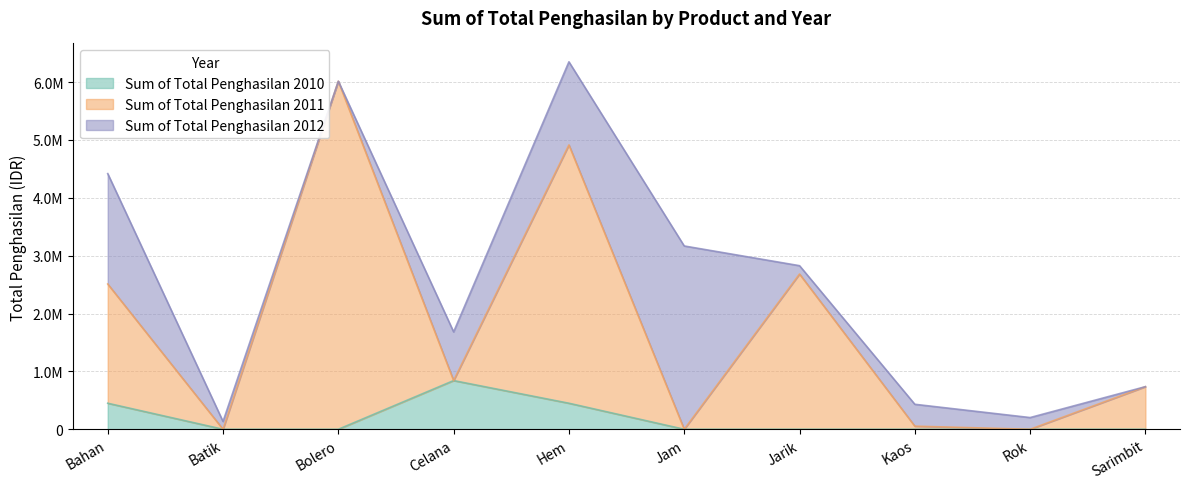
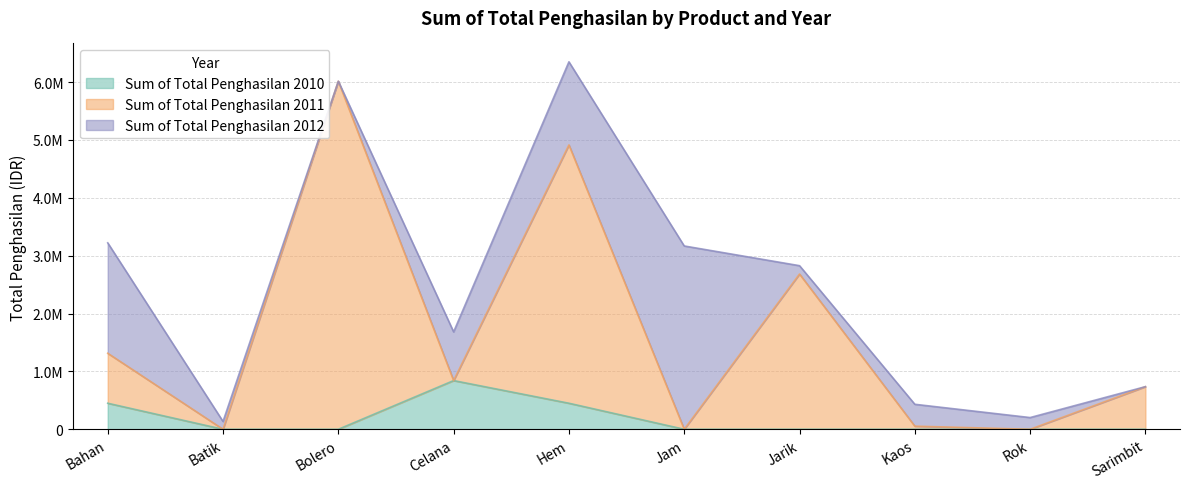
Sum of Total Penghasilan 2011, Bahan: 2100000 -> 900000
